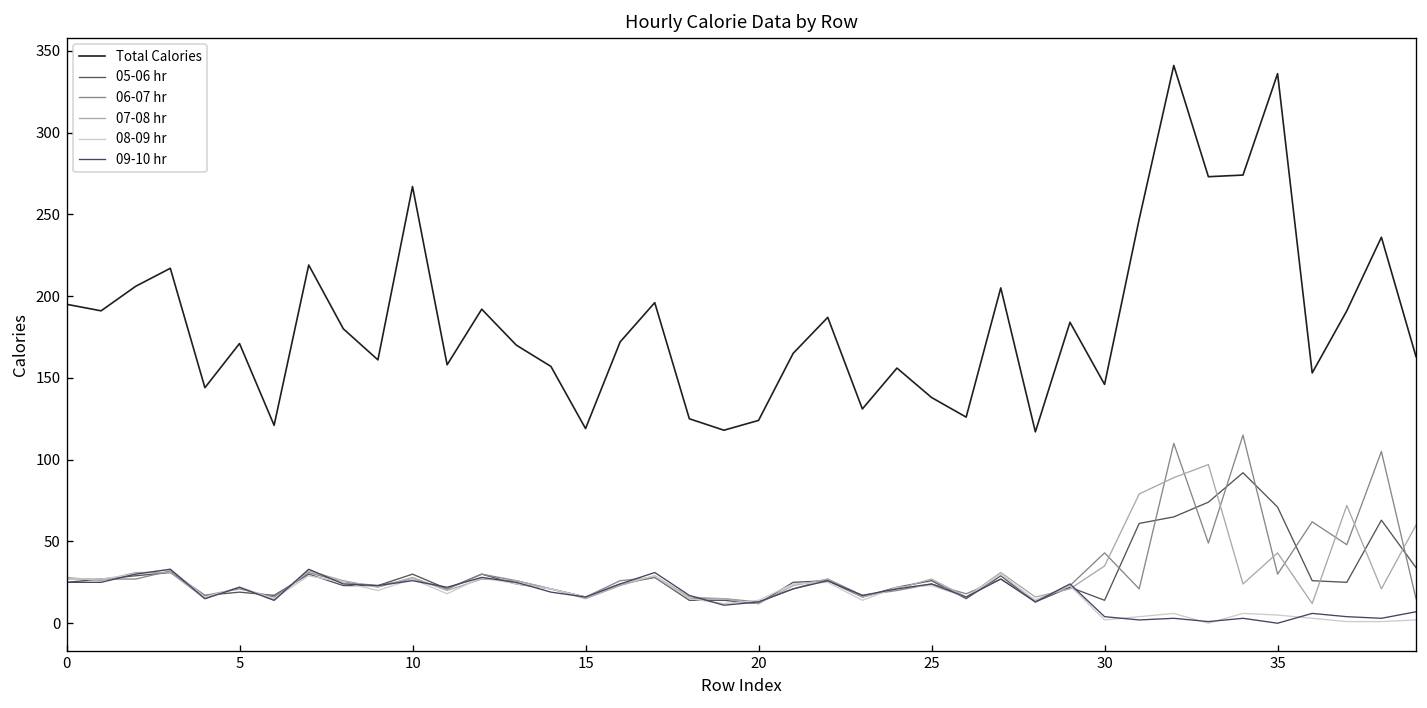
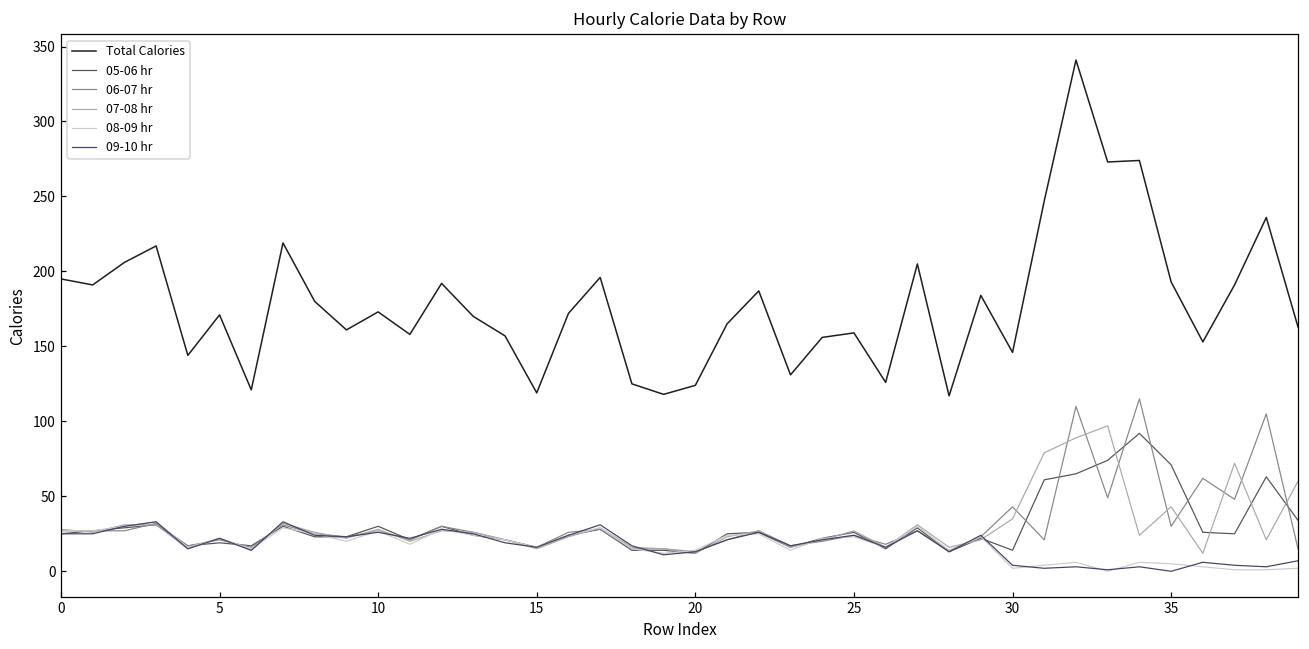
Total Calories, 10: 267 -> 173
Total Calories, 25: 138 -> 159
Total Calories, 35: 336 -> 193
